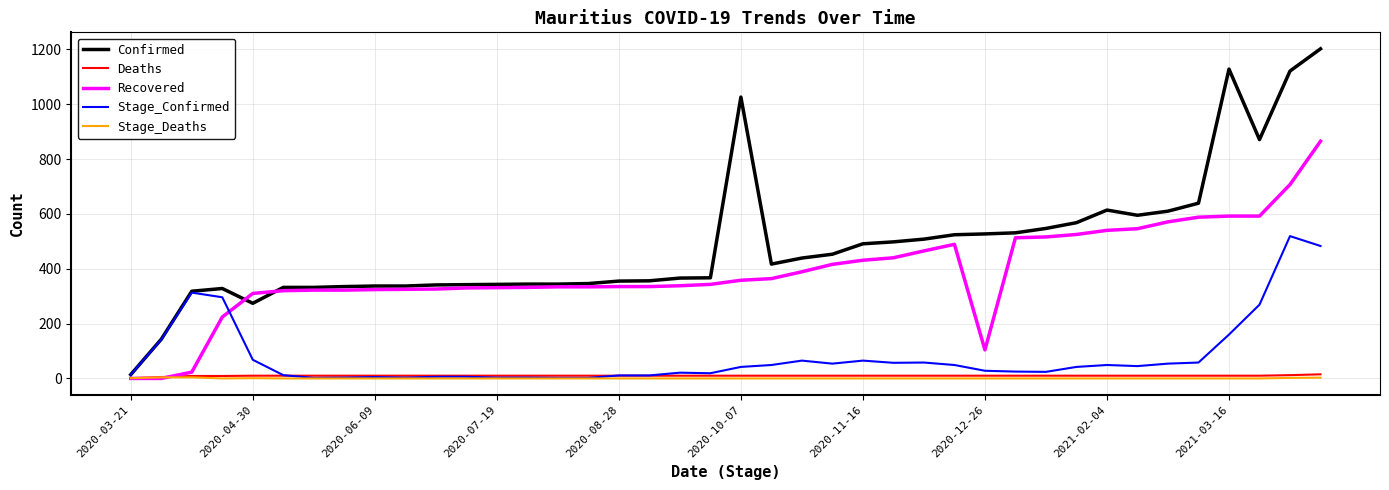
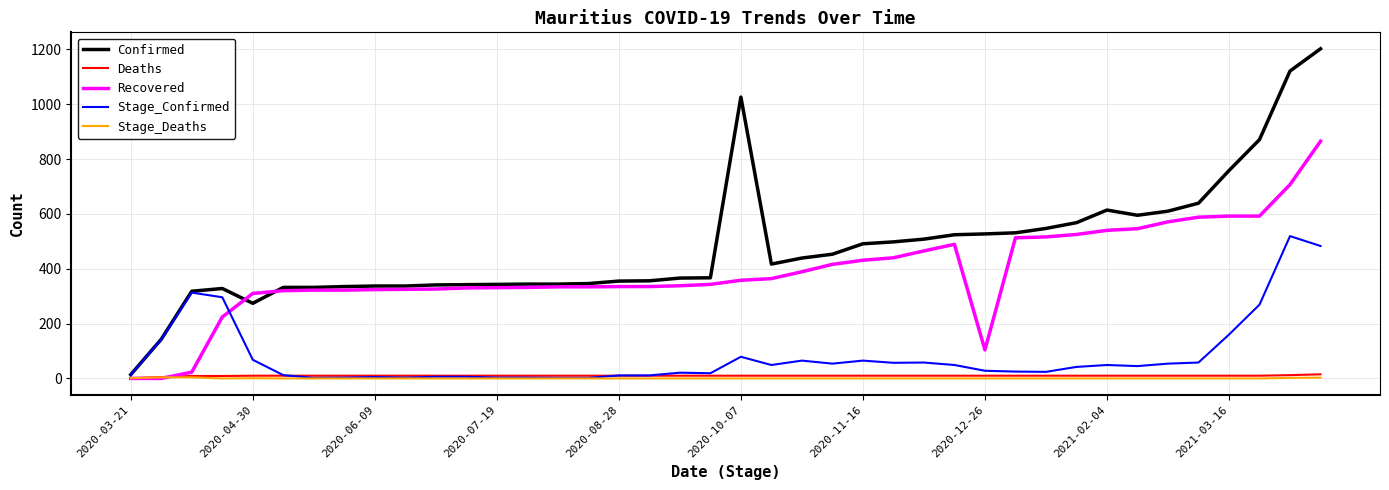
Stage_Confirmed, 2020-10-07: 40 -> 80
Confirmed, 2021-03-16: 1130 -> 760
